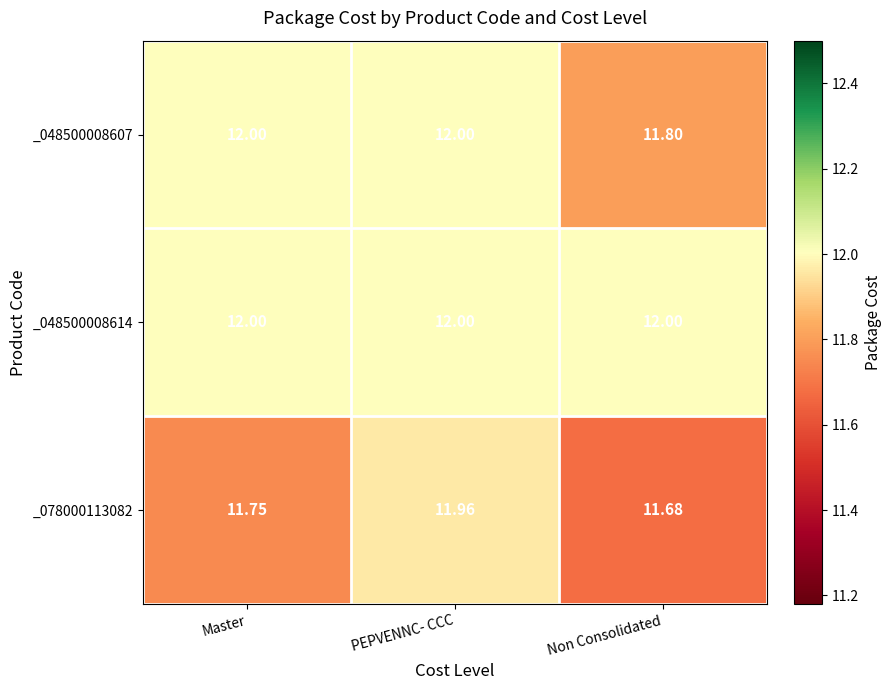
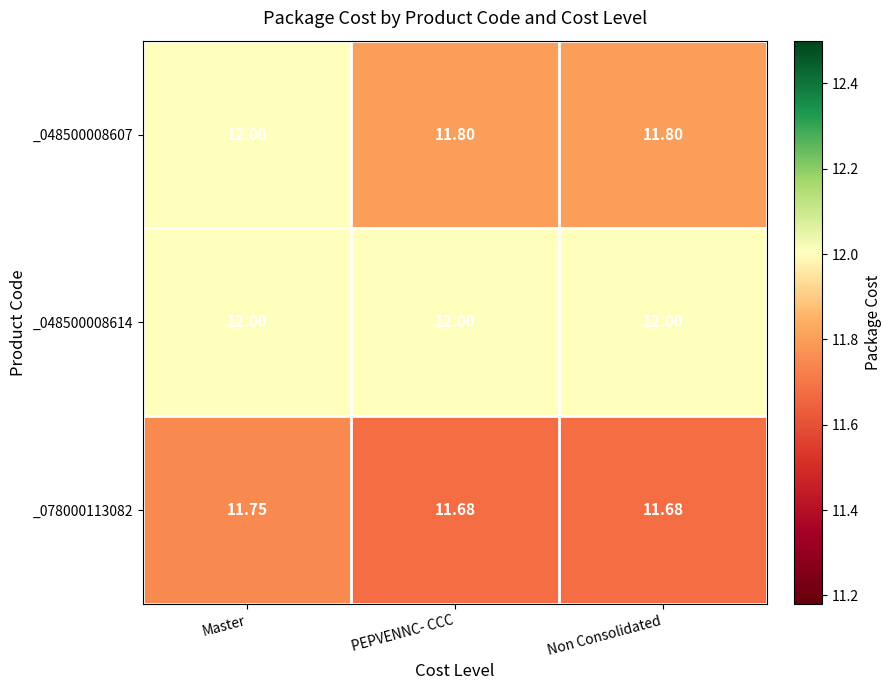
_048500008607, PEPVENNC- CCC: 12.00 -> 11.80
_078000113082, PEPVENNC- CCC: 11.96 -> 11.68
